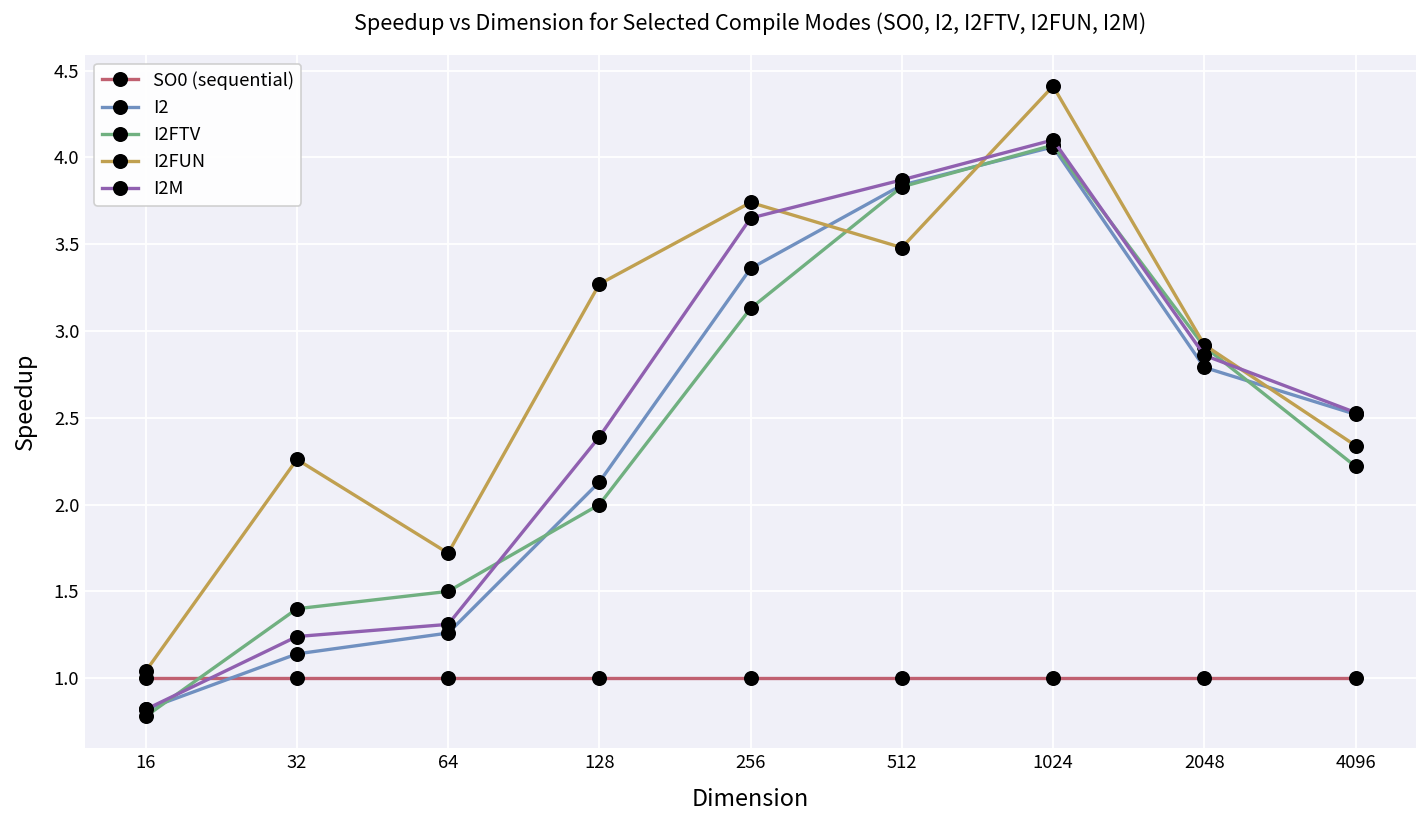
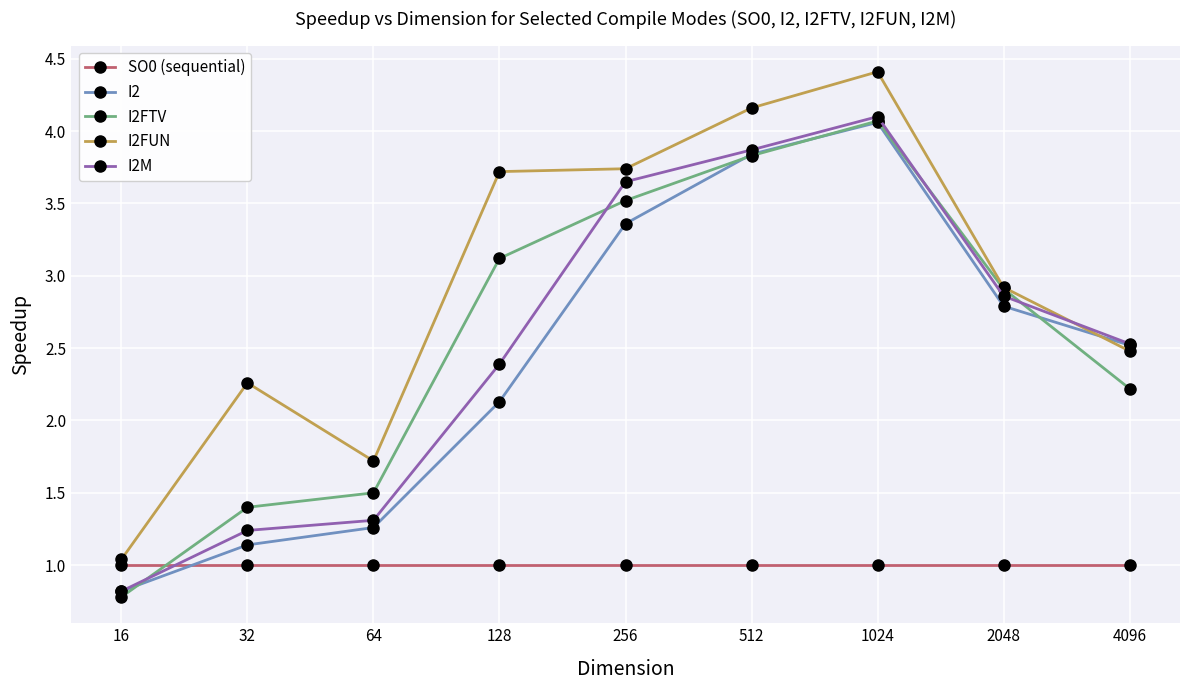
I2FTV, 128: 2.00 -> 3.12
I2FUN, 128: 3.27 -> 3.72
I2FTV, 256: 3.13 -> 3.52
I2FUN, 512: 3.48 -> 4.16
I2FUN, 4096: 2.34 -> 2.48
